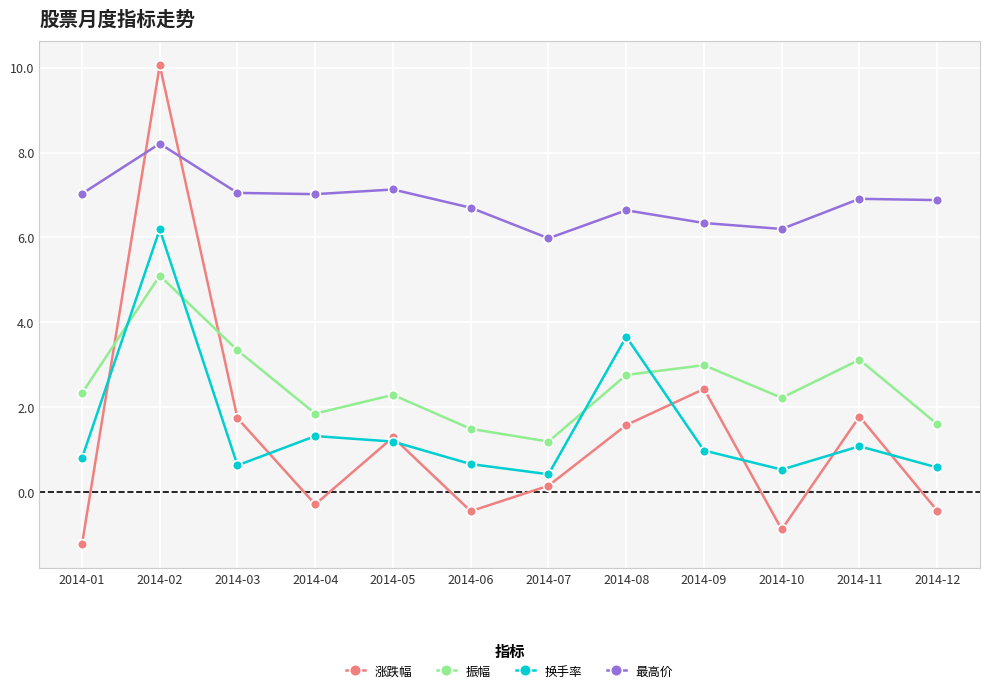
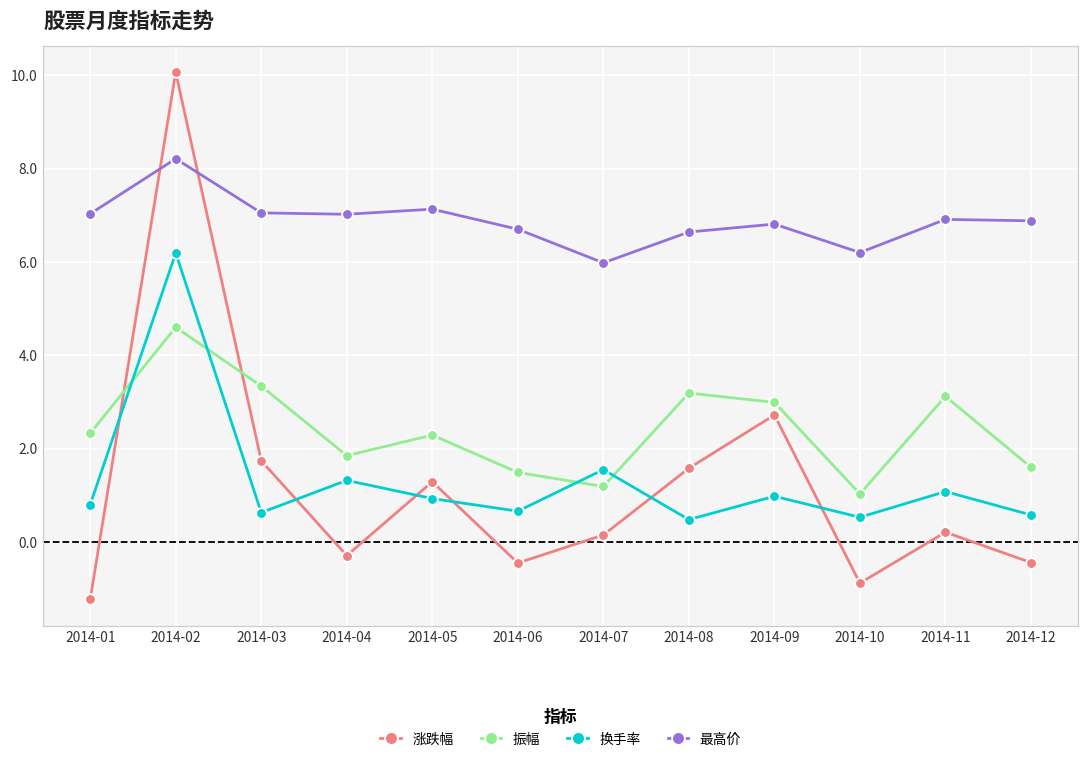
振幅, 2014-02: 5.1 -> 4.6
换手率, 2014-05: 1.2 -> 0.9
换手率, 2014-07: 0.4 -> 1.6
振幅, 2014-08: 2.8 -> 3.2
换手率, 2014-08: 3.7 -> 0.5
涨跌幅, 2014-09: 2.4 -> 2.7
最高价, 2014-09: 6.3 -> 6.8
振幅, 2014-10: 2.2 -> 1.0
涨跌幅, 2014-11: 1.8 -> 0.2
